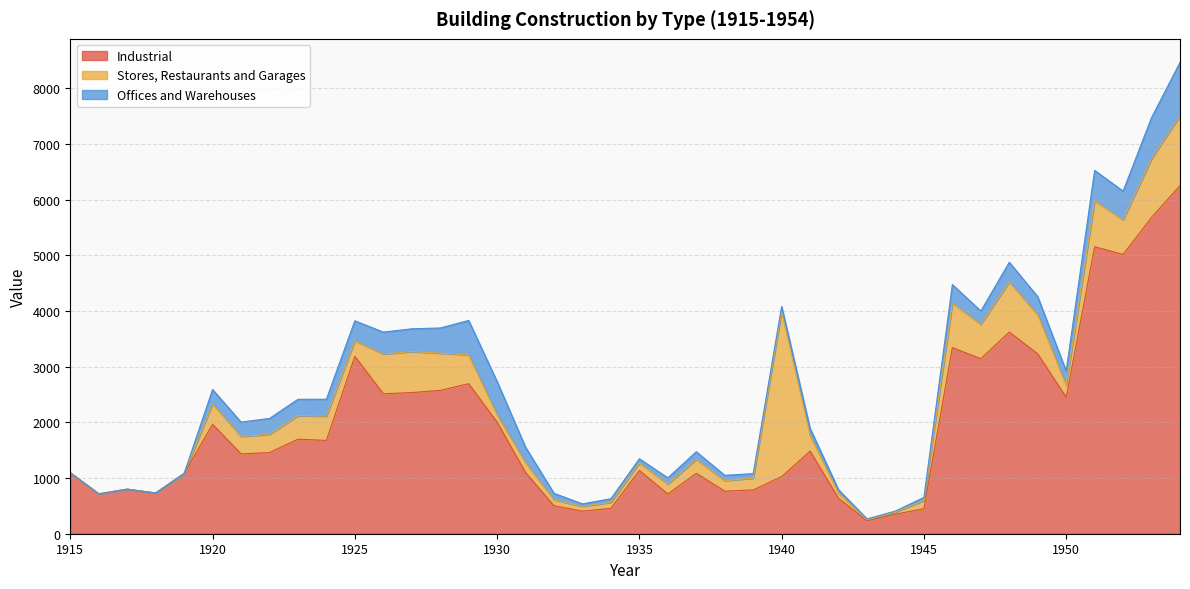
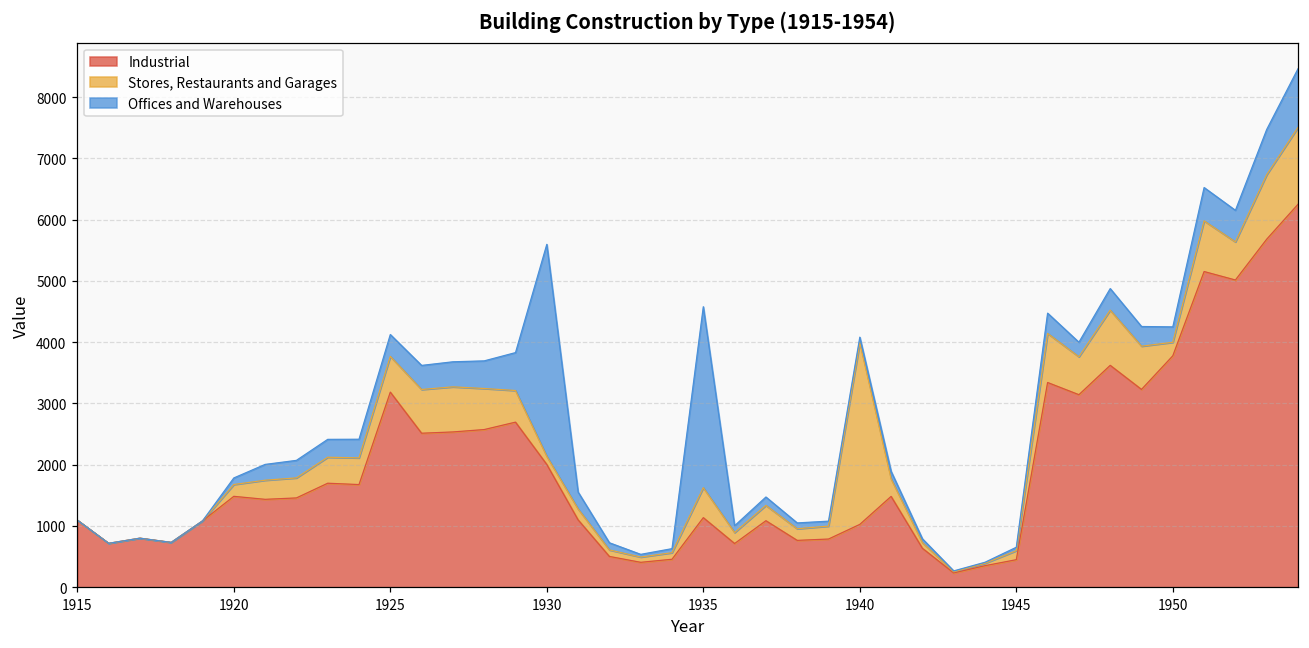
Industrial, 1920: 2000 -> 1500
Stores, Restaurants and Garages, 1920: 400 -> 200
Offices and Warehouses, 1920: 300 -> 100
Stores, Restaurants and Garages, 1925: 300 -> 600
Offices and Warehouses, 1930: 600 -> 3500
Stores, Restaurants and Garages, 1935: 100 -> 500
Offices and Warehouses, 1935: 100 -> 3000
Industrial, 1950: 2400 -> 3800
